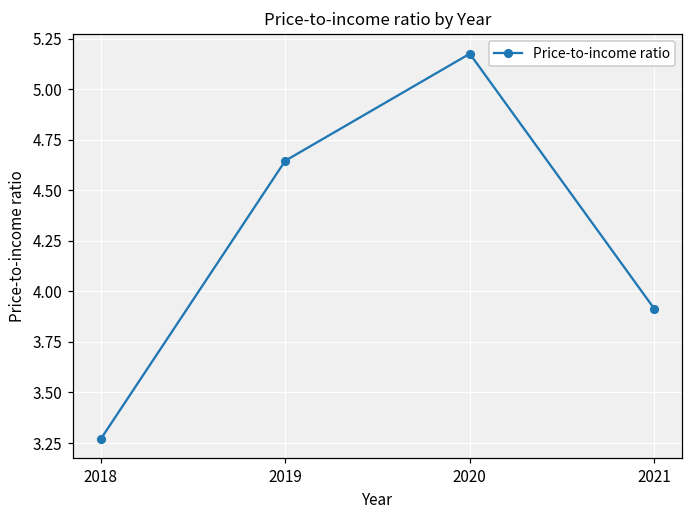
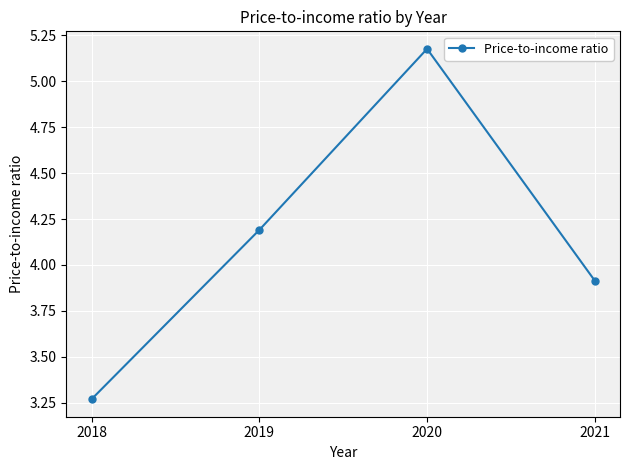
2019: 4.65 -> 4.19
